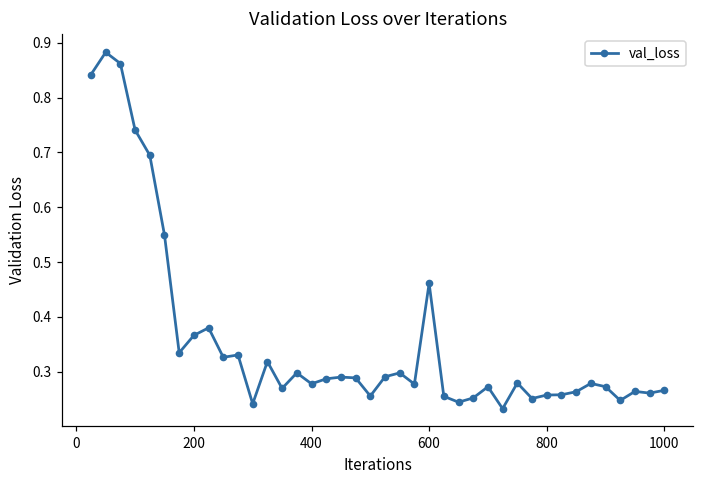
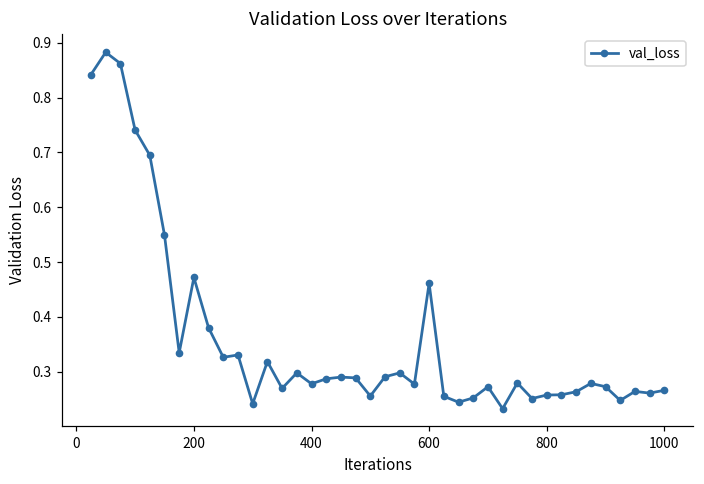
200: 0.37 -> 0.47
